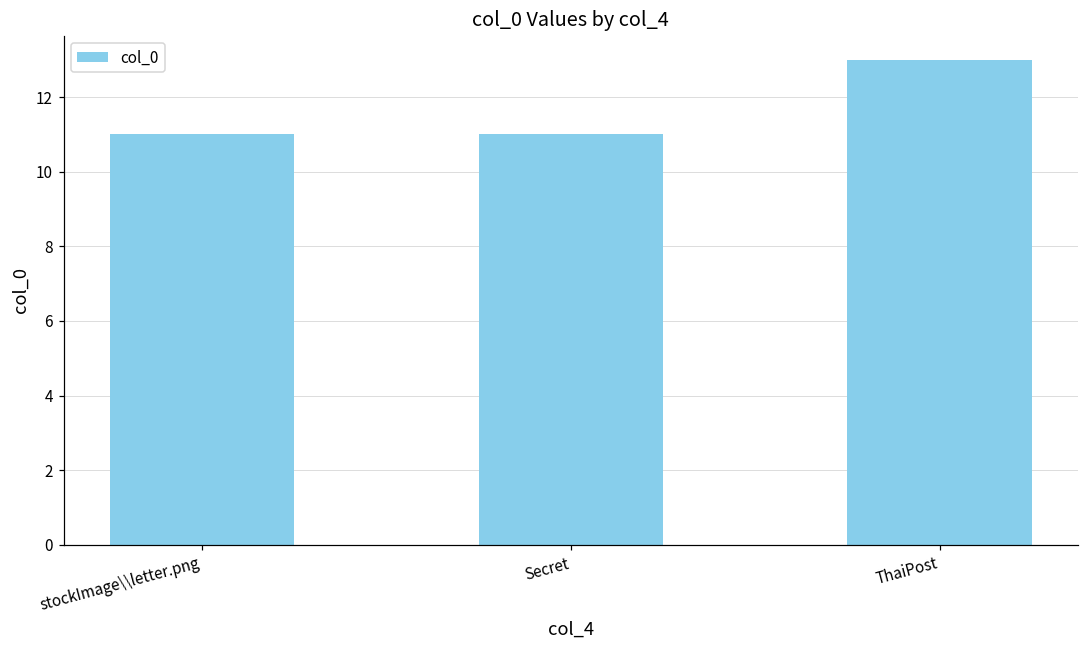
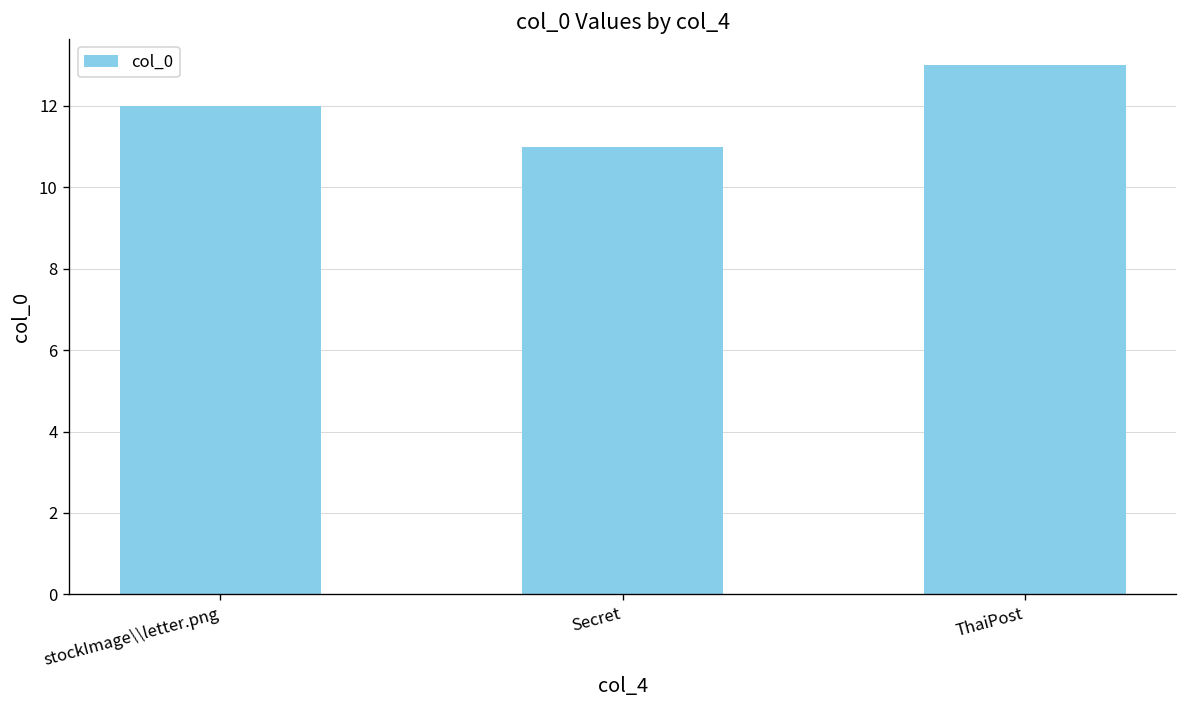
stockImage\\letter.png: 11 -> 12
